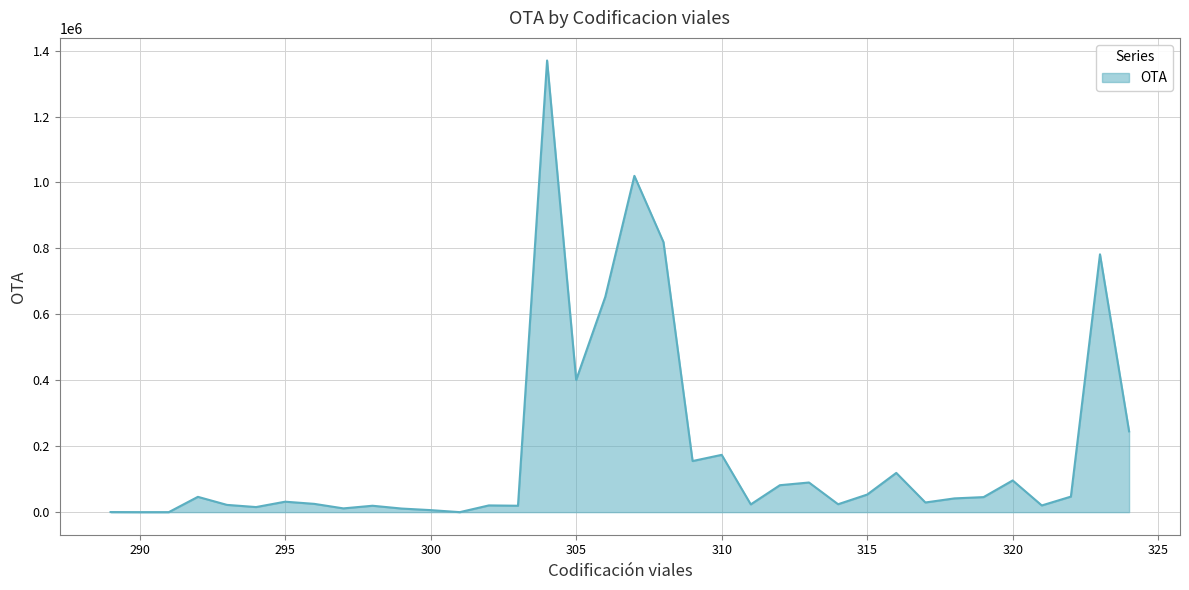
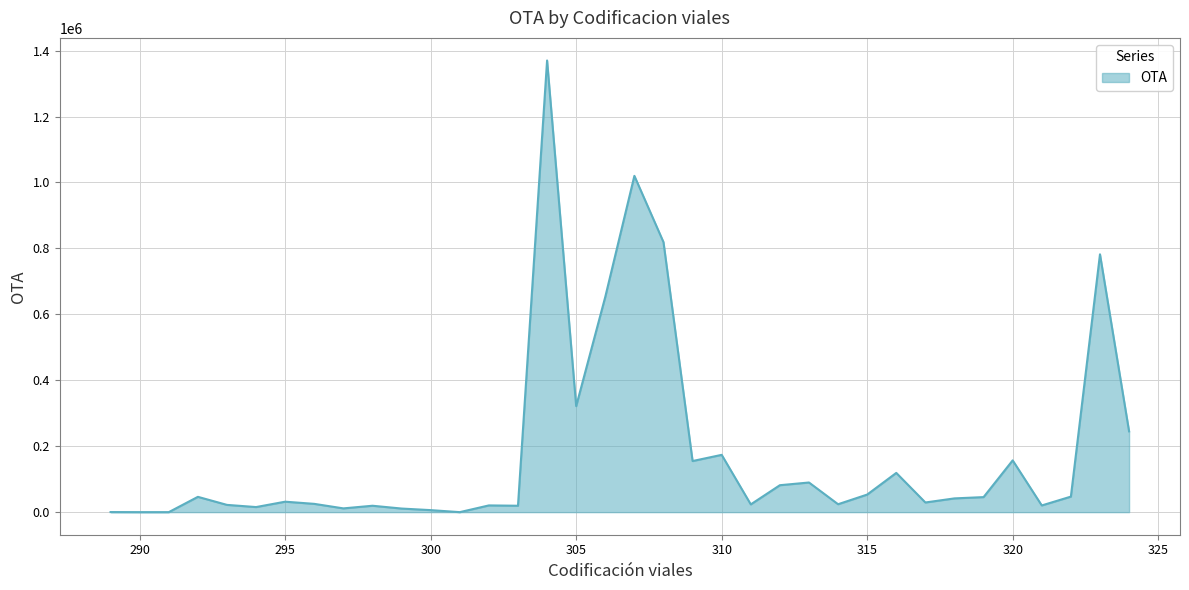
305: 400000 -> 320000
320: 100000 -> 160000
